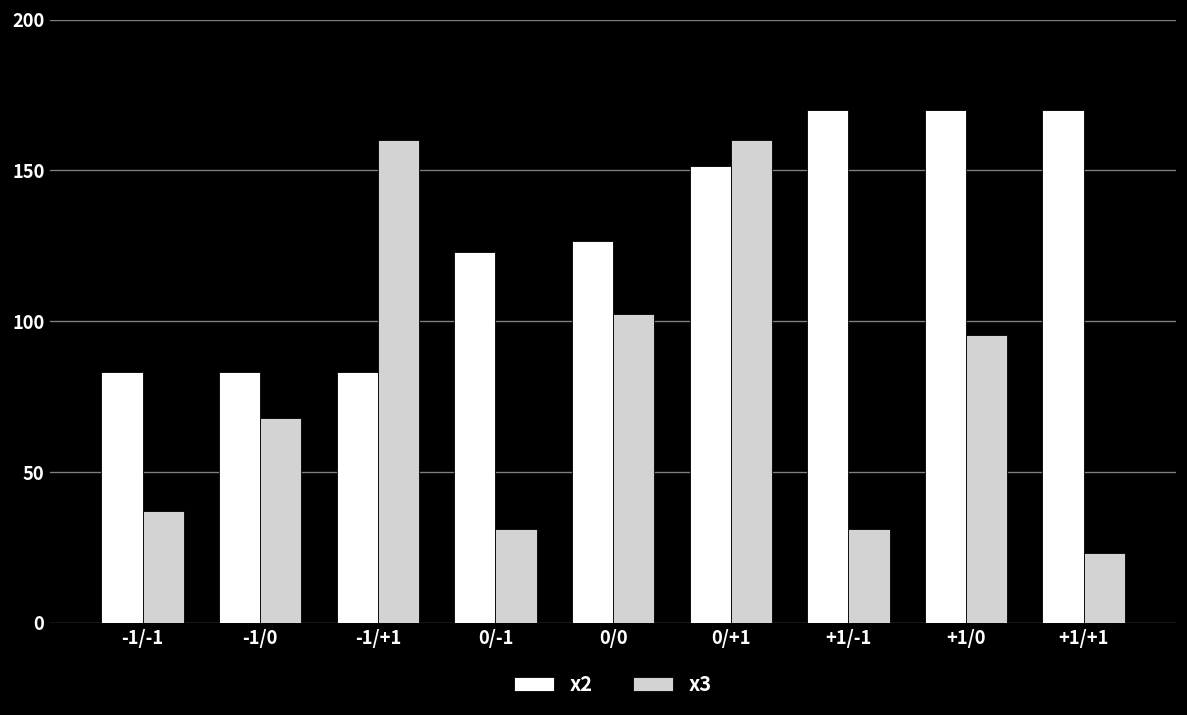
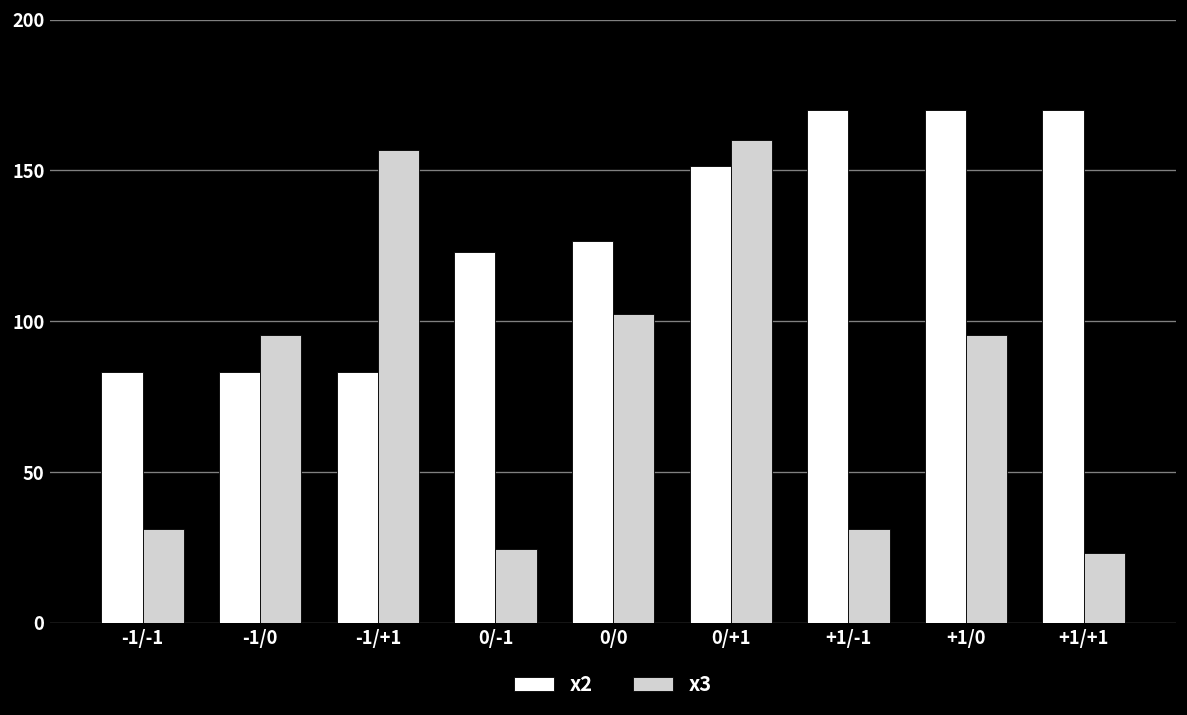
x3, -1/-1: 37 -> 31
x3, -1/0: 68 -> 96
x3, -1/+1: 160 -> 157
x3, 0/-1: 31 -> 24
